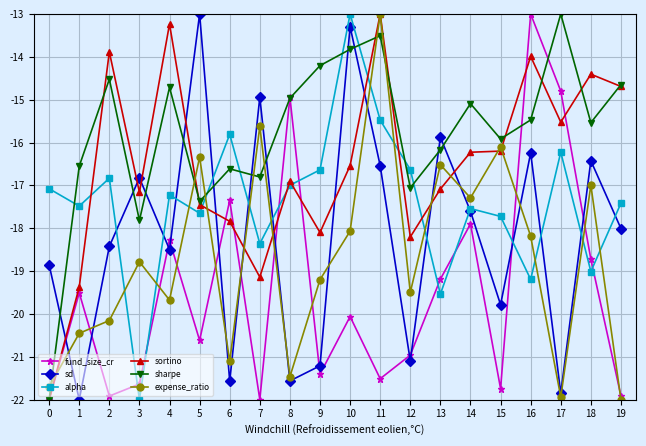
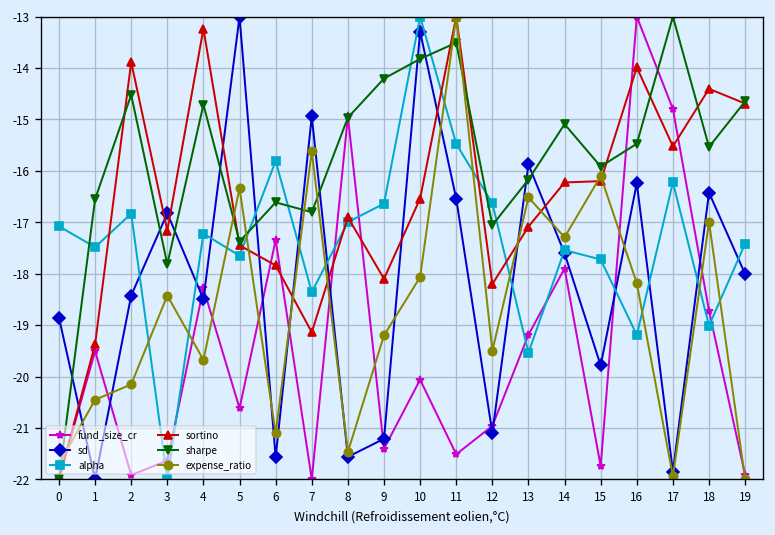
expense_ratio, 3: -18.8 -> -18.4
